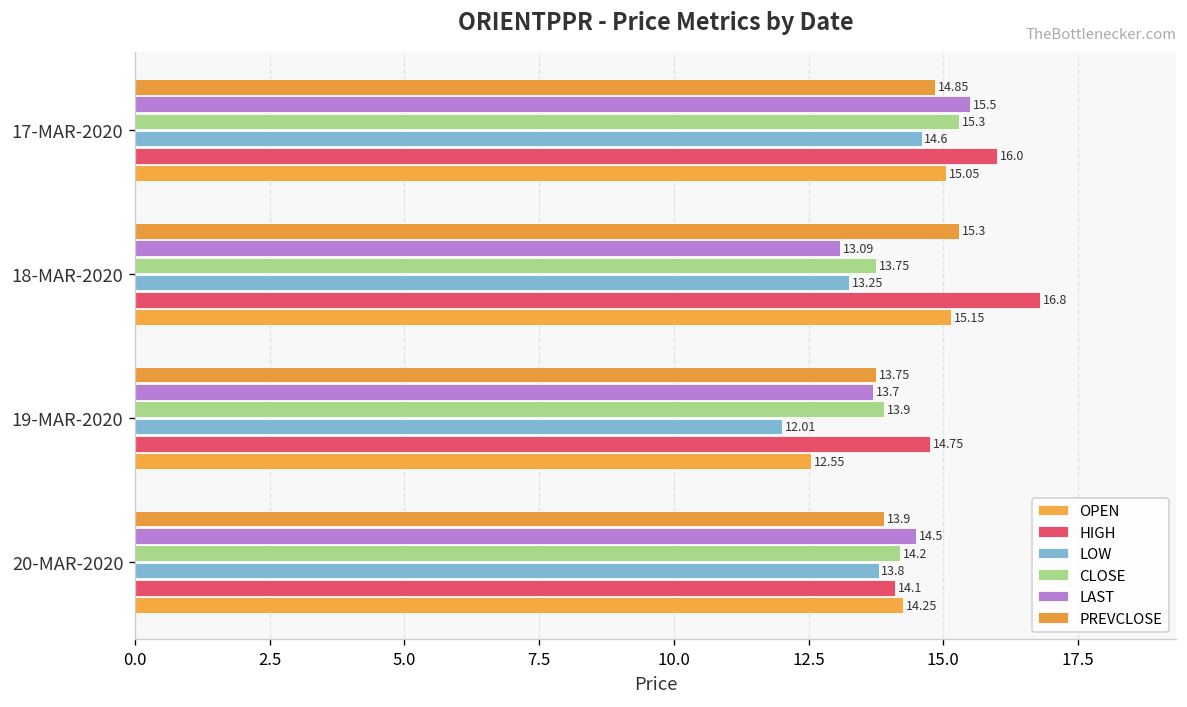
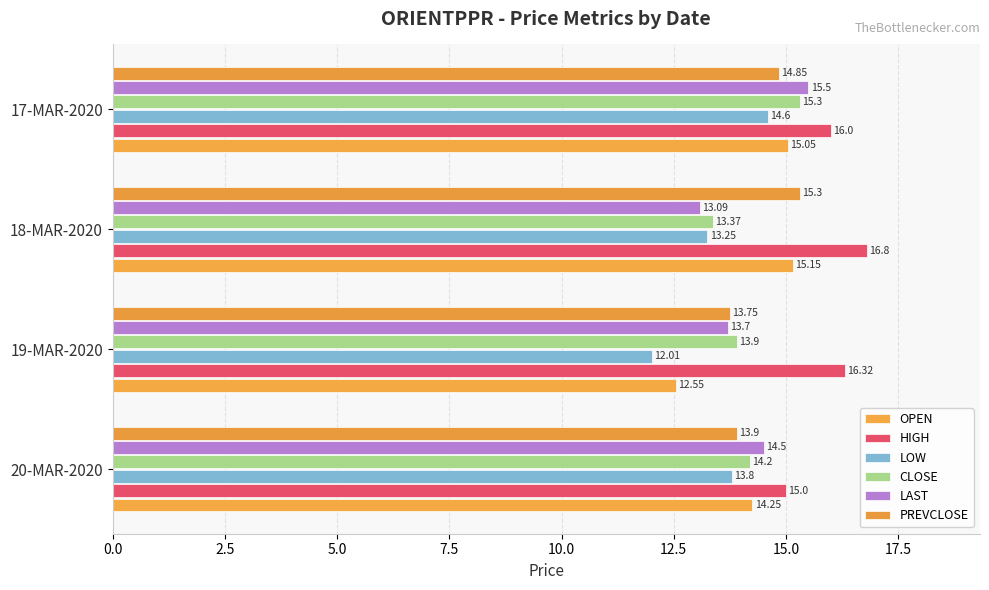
CLOSE, 18-MAR-2020: 13.75 -> 13.37
HIGH, 19-MAR-2020: 14.75 -> 16.32
HIGH, 20-MAR-2020: 14.1 -> 15.0
